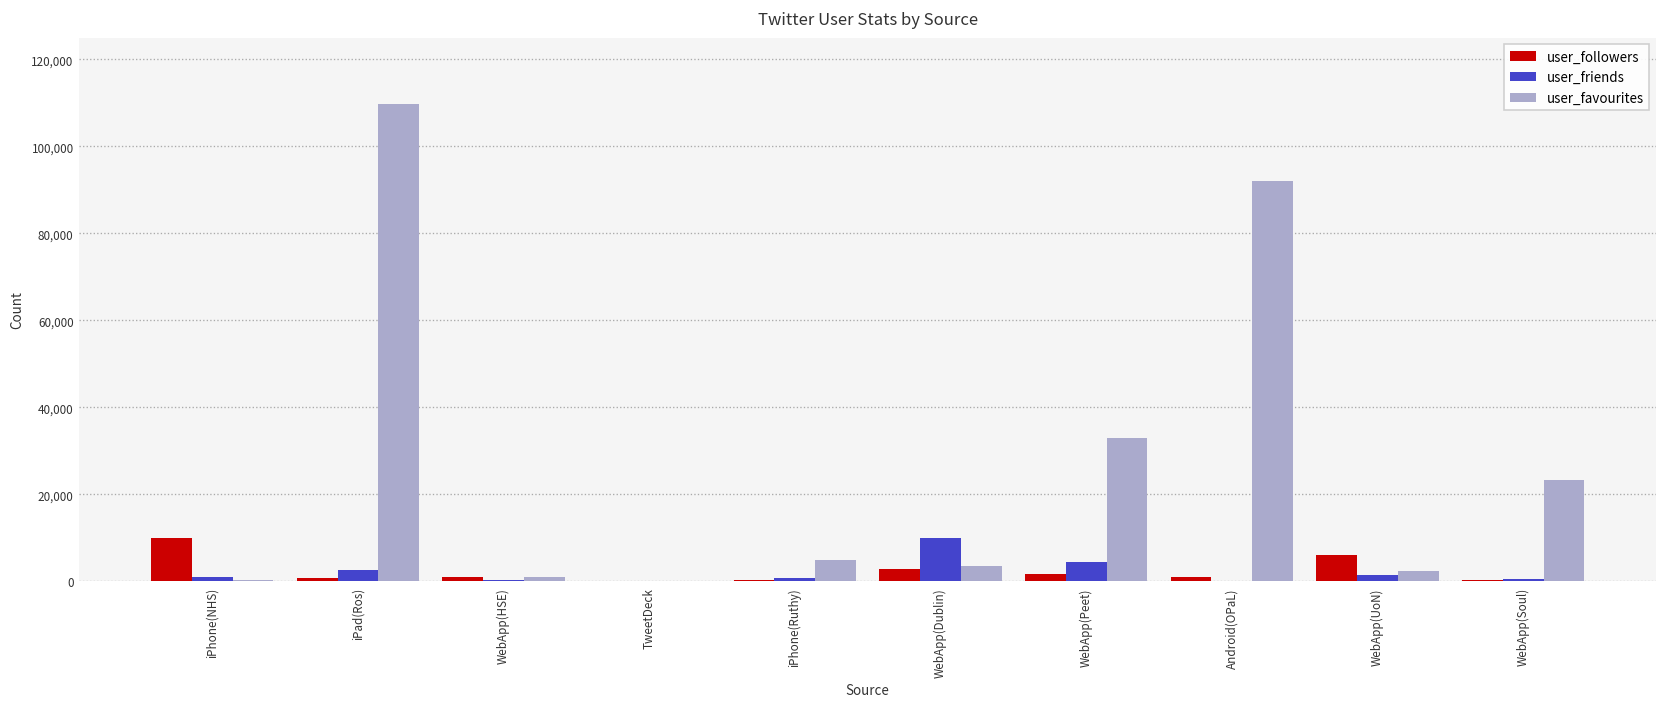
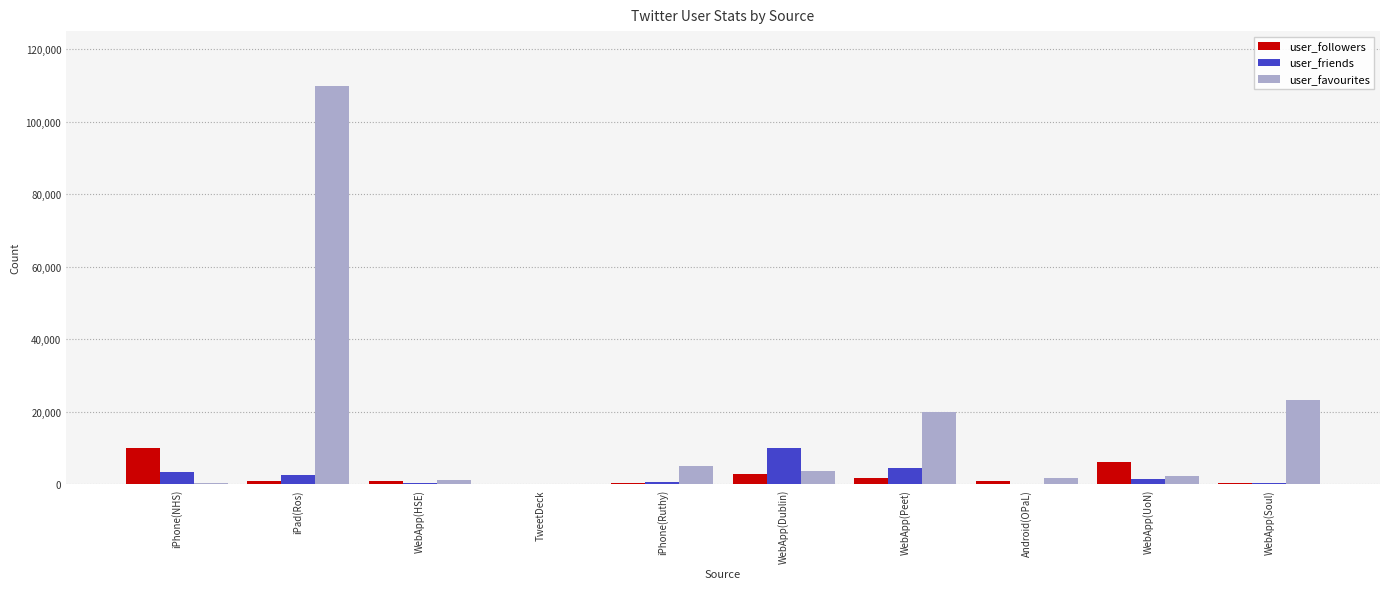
user_friends, iPhone(NHS): 1,000 -> 3,000
user_favourites, WebApp(Peet): 33,000 -> 20,000
user_favourites, Android(OPaL): 92,000 -> 2,000
